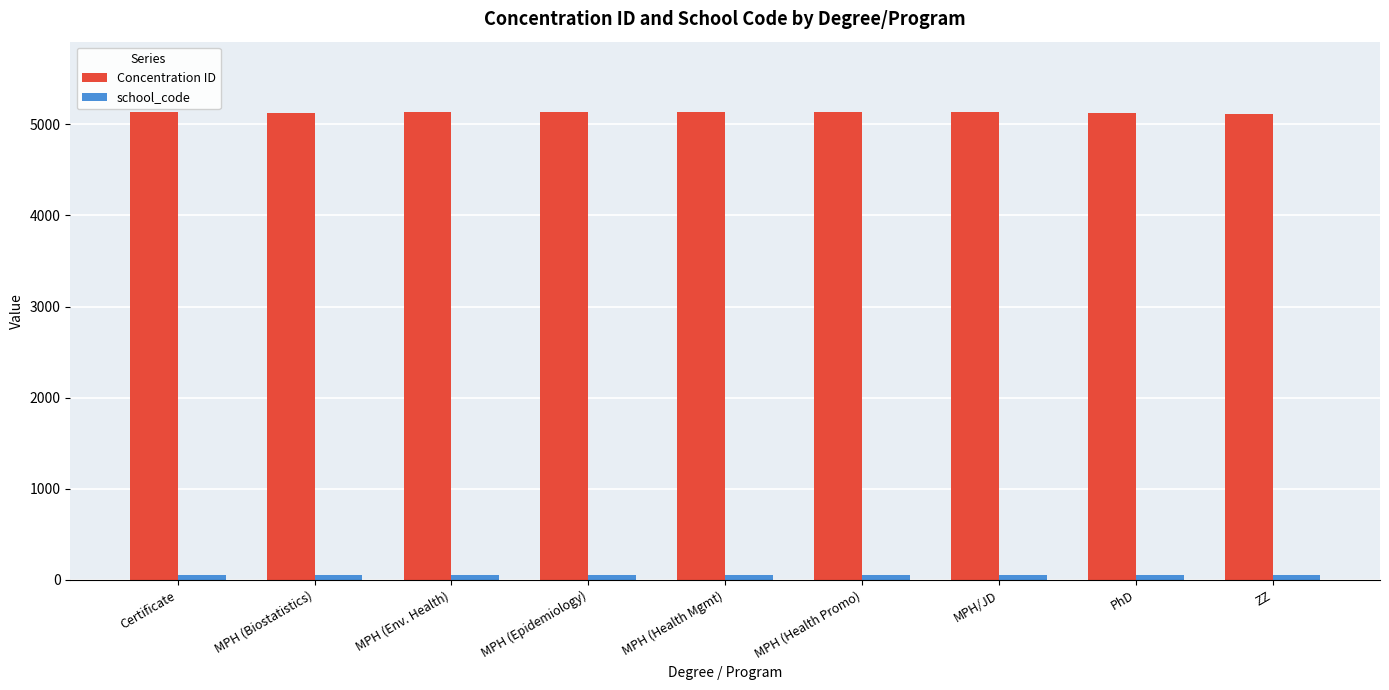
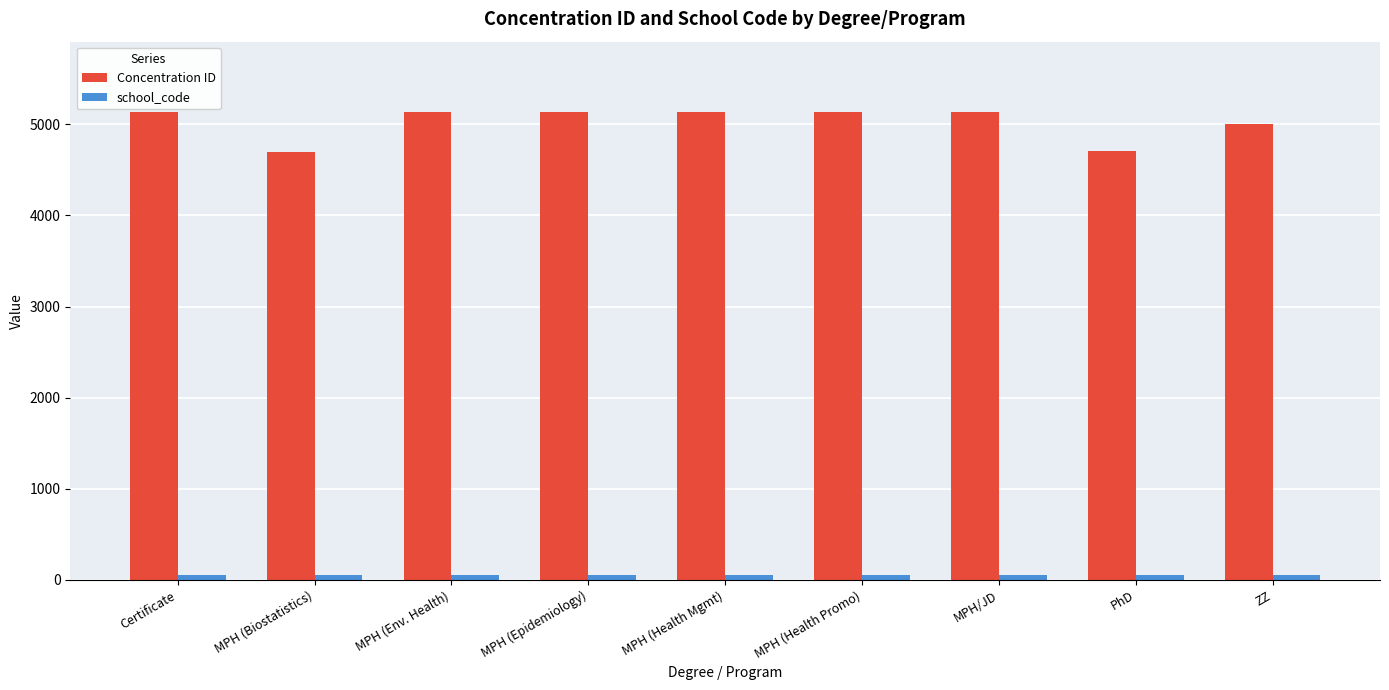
Concentration ID, MPH (Biostatistics): 5100 -> 4700
Concentration ID, PhD: 5100 -> 4700
Concentration ID, ZZ: 5100 -> 5000
